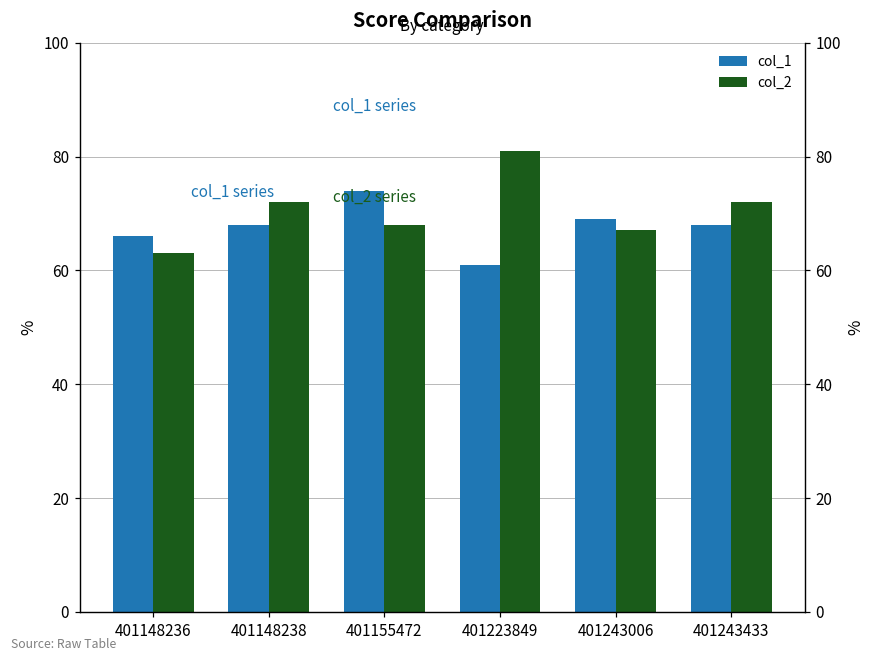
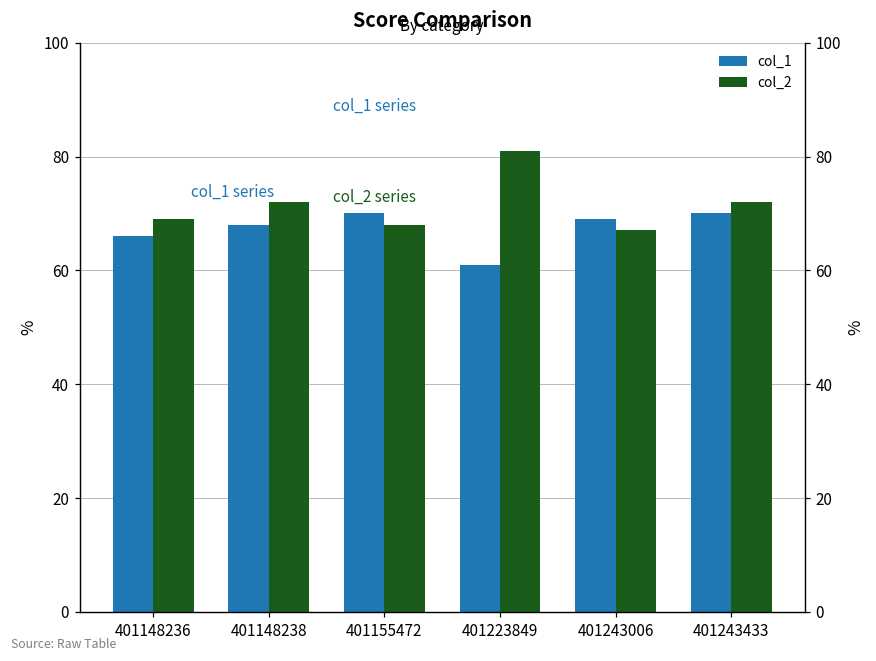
col_2, 401148236: 63 -> 69
col_1, 401155472: 74 -> 70
col_1, 401243433: 68 -> 70
